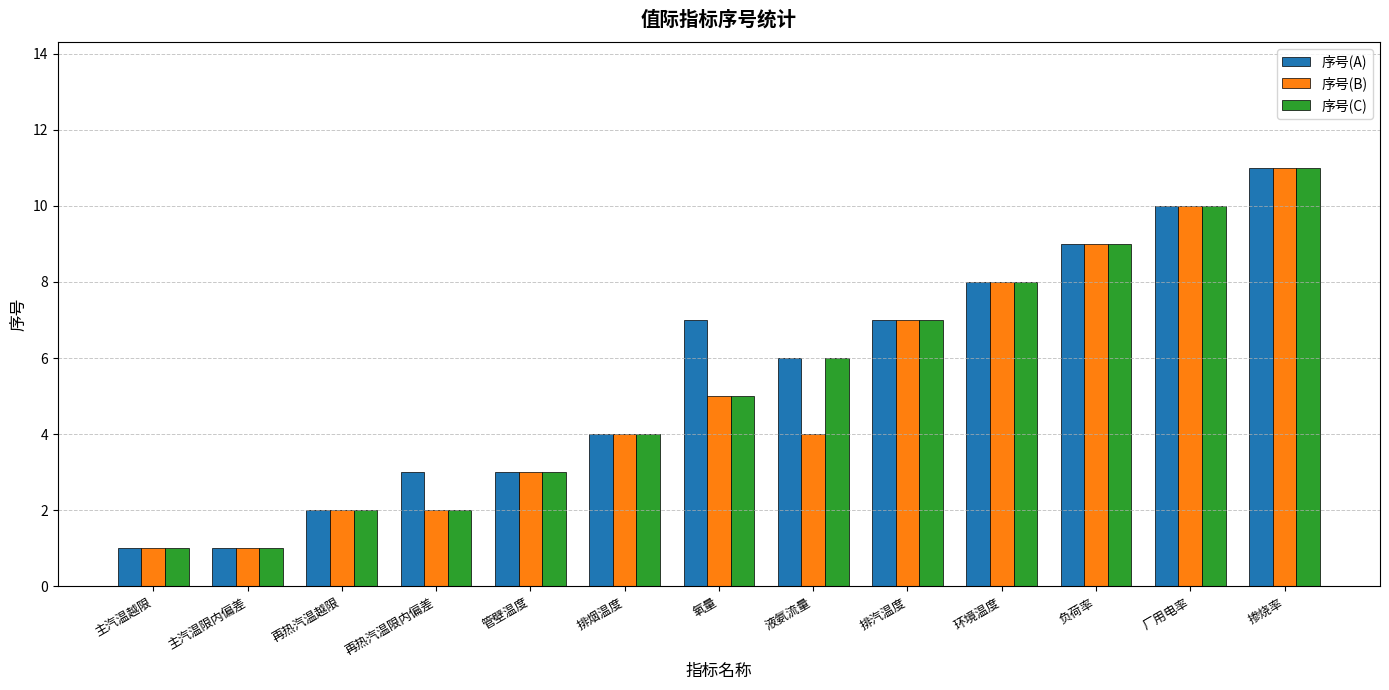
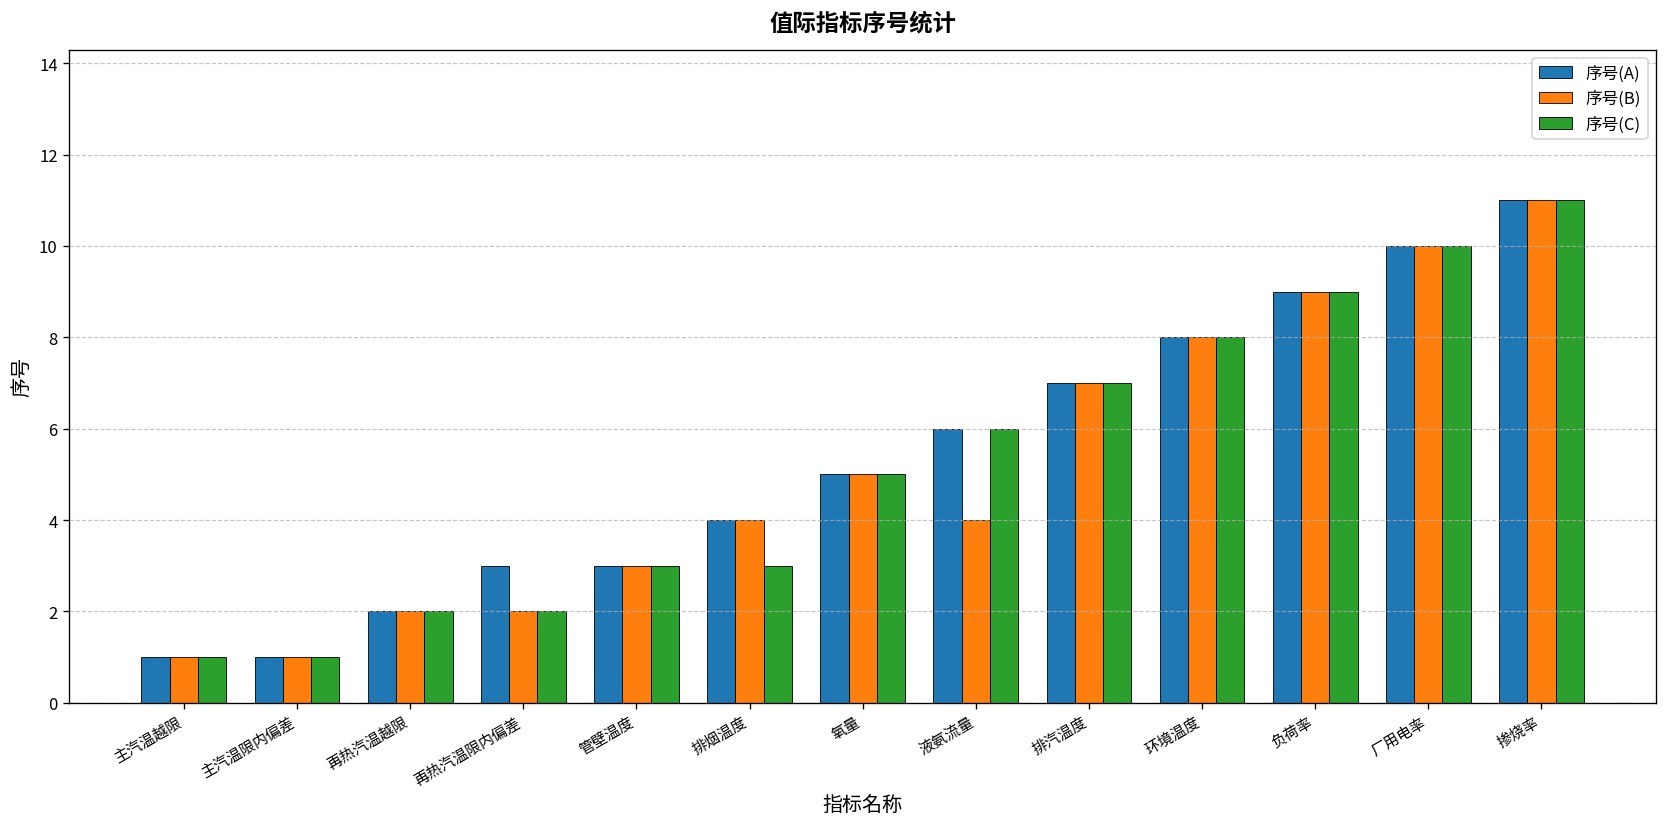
序号(C), 排烟温度: 4 -> 3
序号(A), 氧量: 7 -> 5
